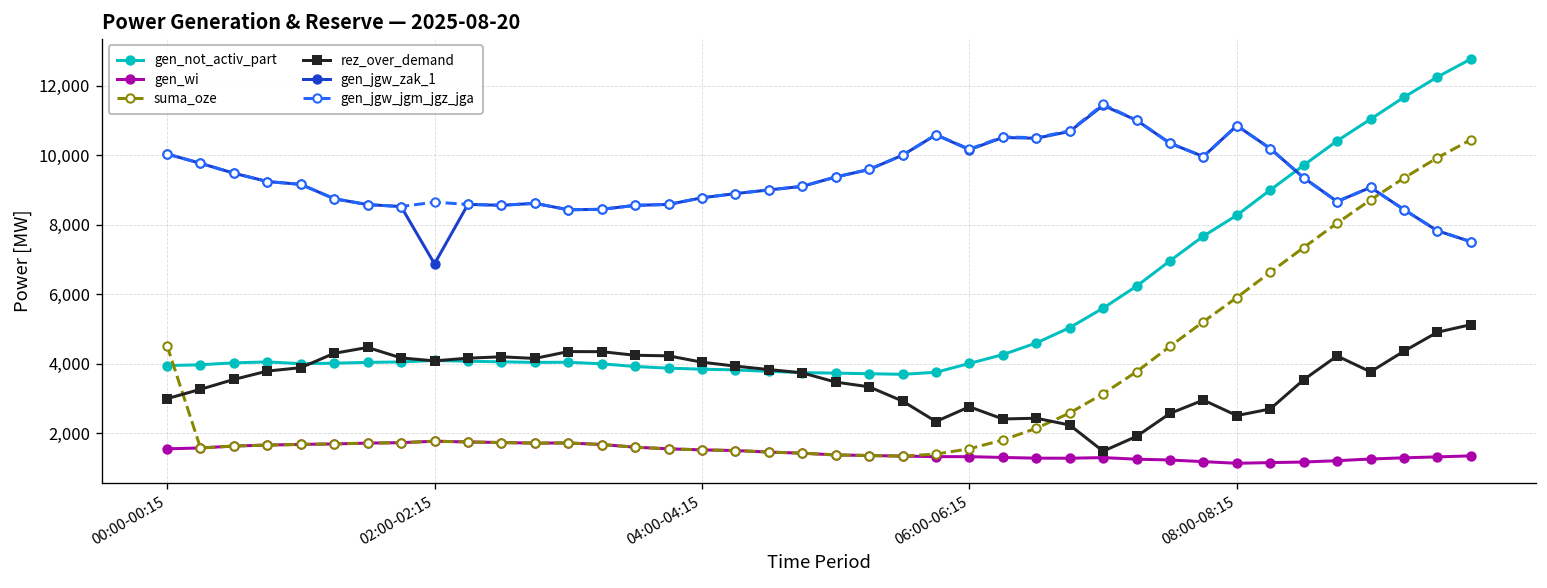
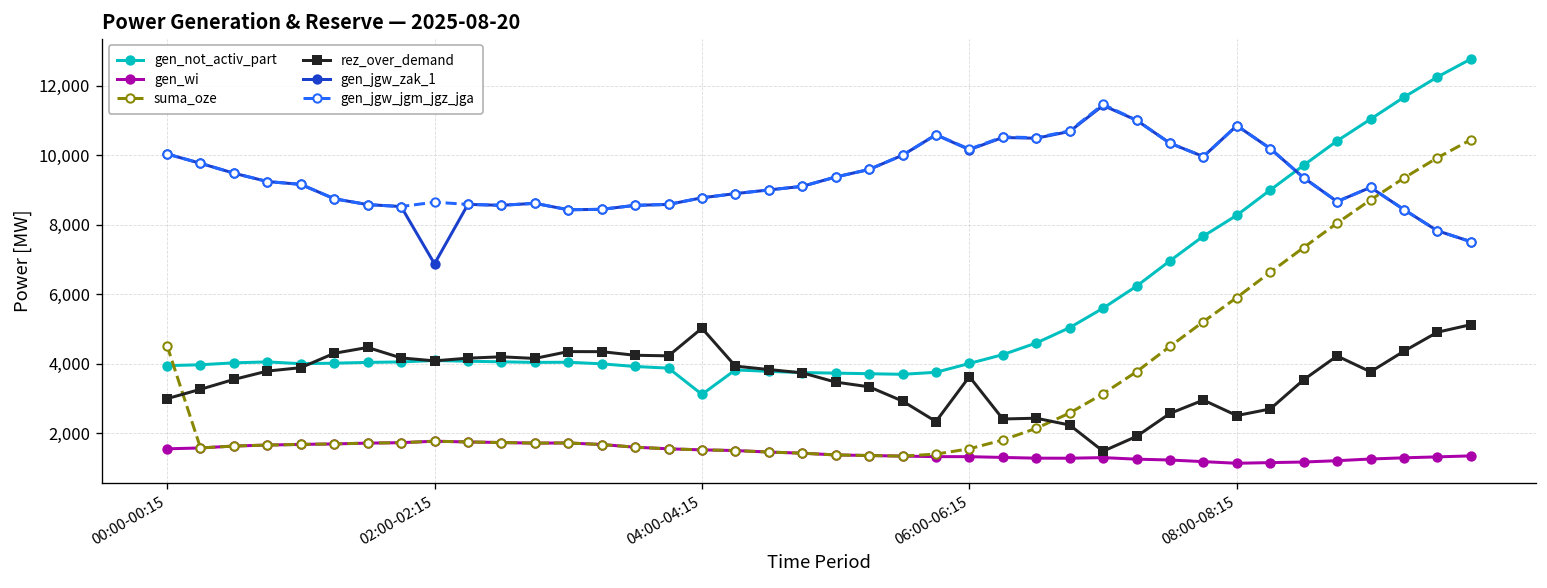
gen_not_activ_part, 04:00-04:15: 3,800 -> 3,100
rez_over_demand, 04:00-04:15: 4,000 -> 5,000
rez_over_demand, 06:00-06:15: 2,800 -> 3,600
